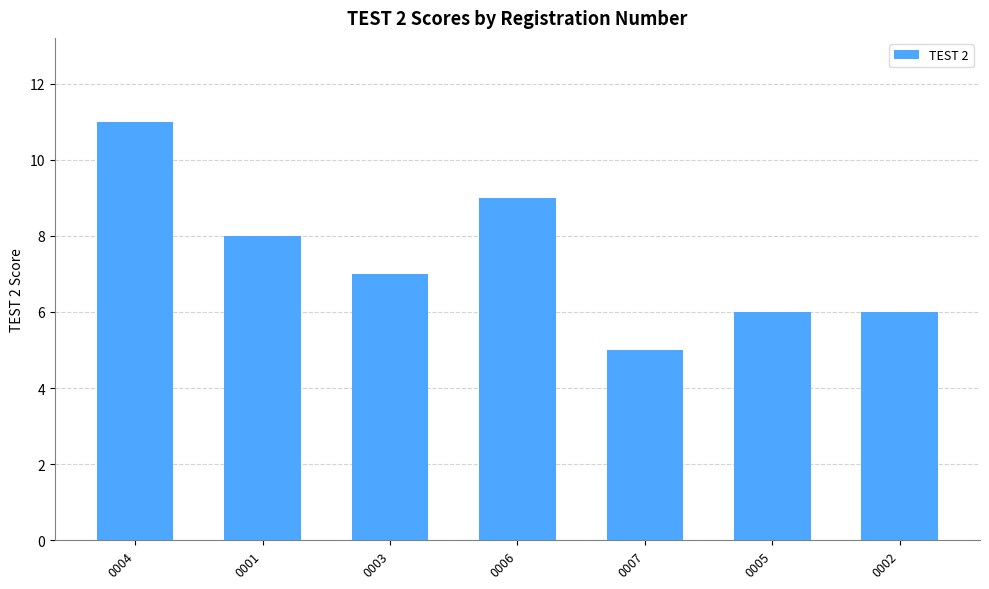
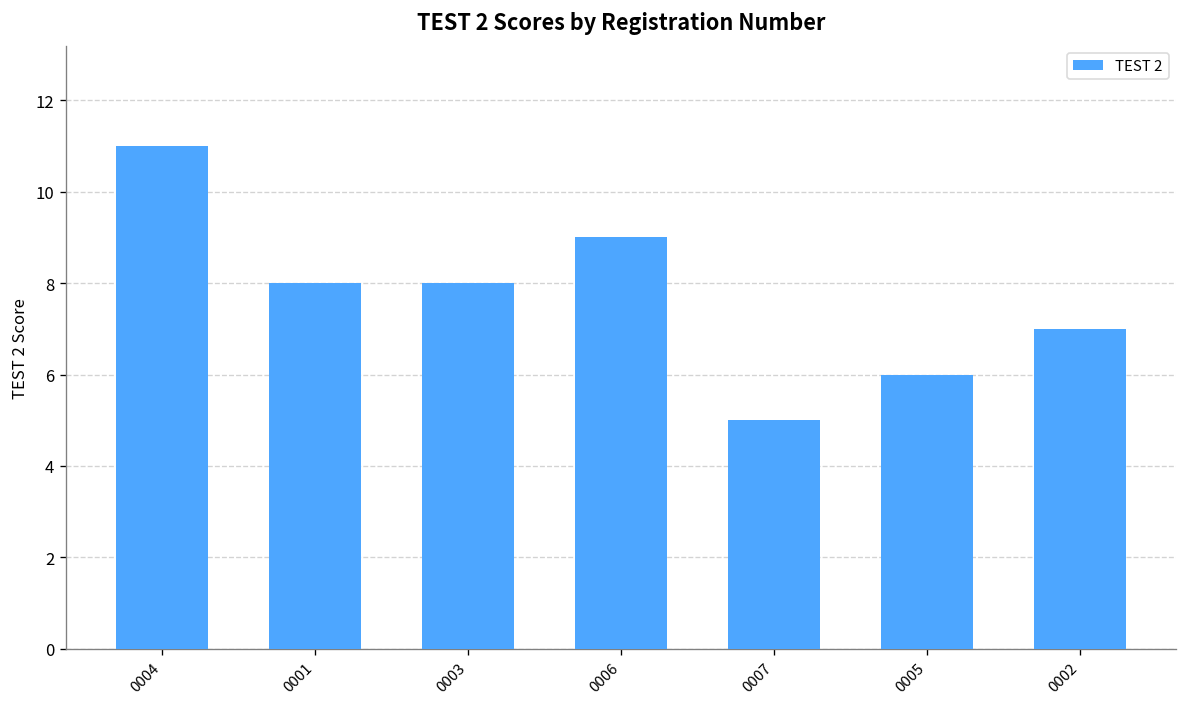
0003: 7 -> 8
0002: 6 -> 7
